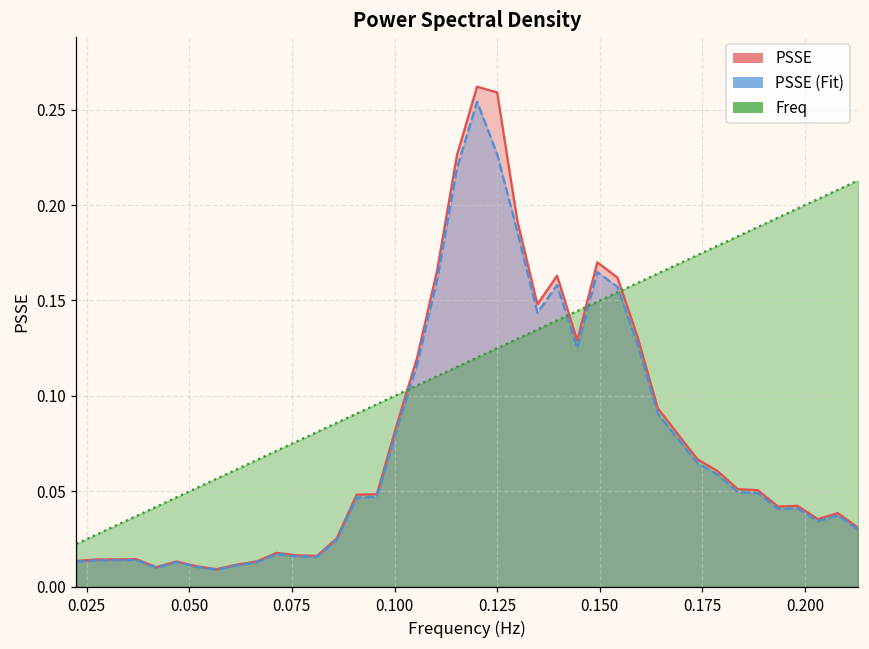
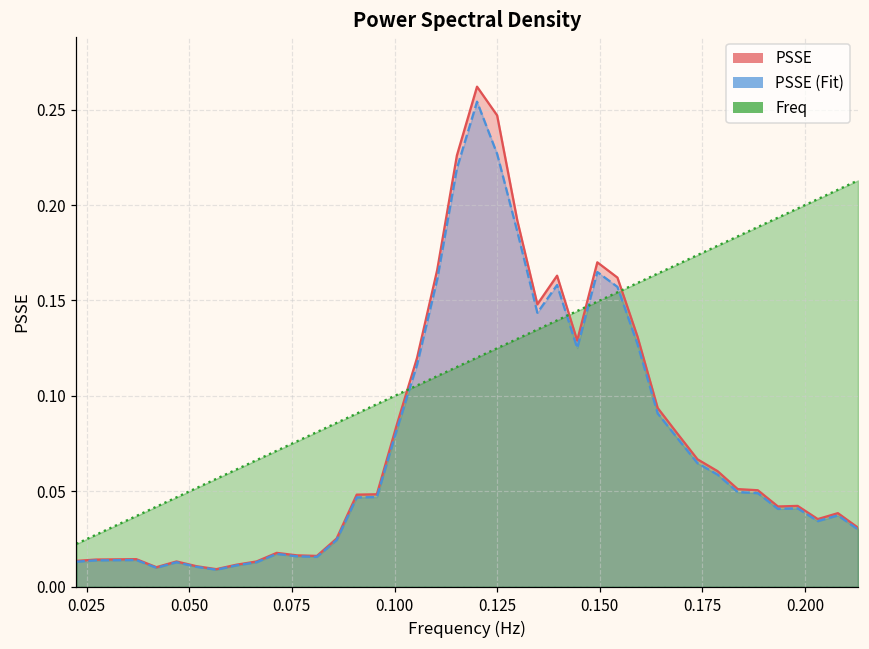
PSSE, 0.125: 0.259 -> 0.247
